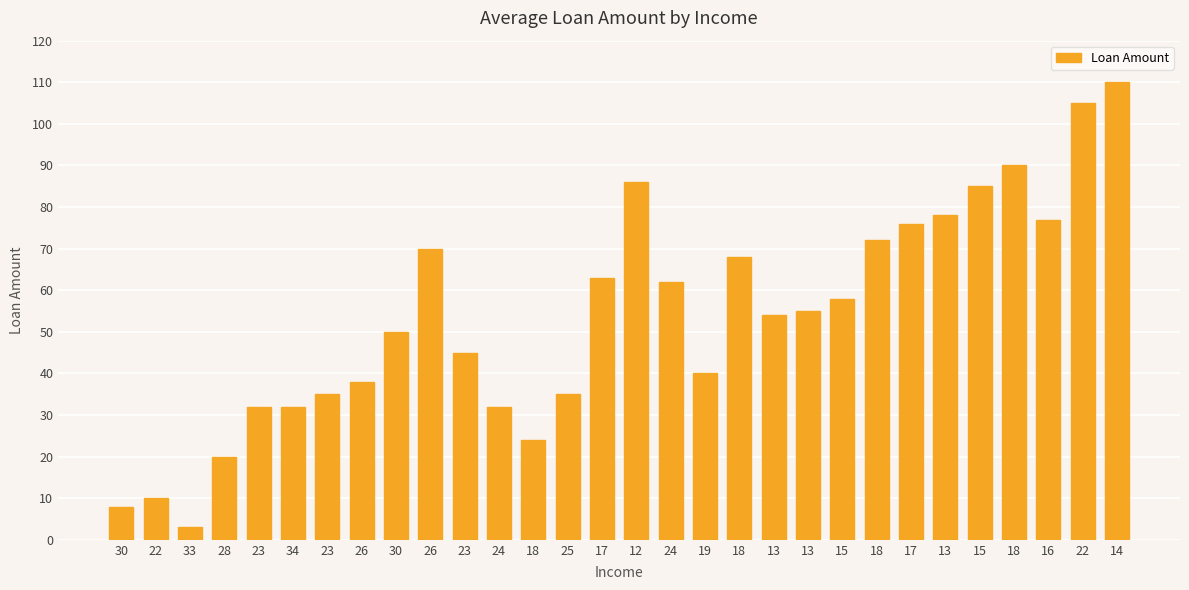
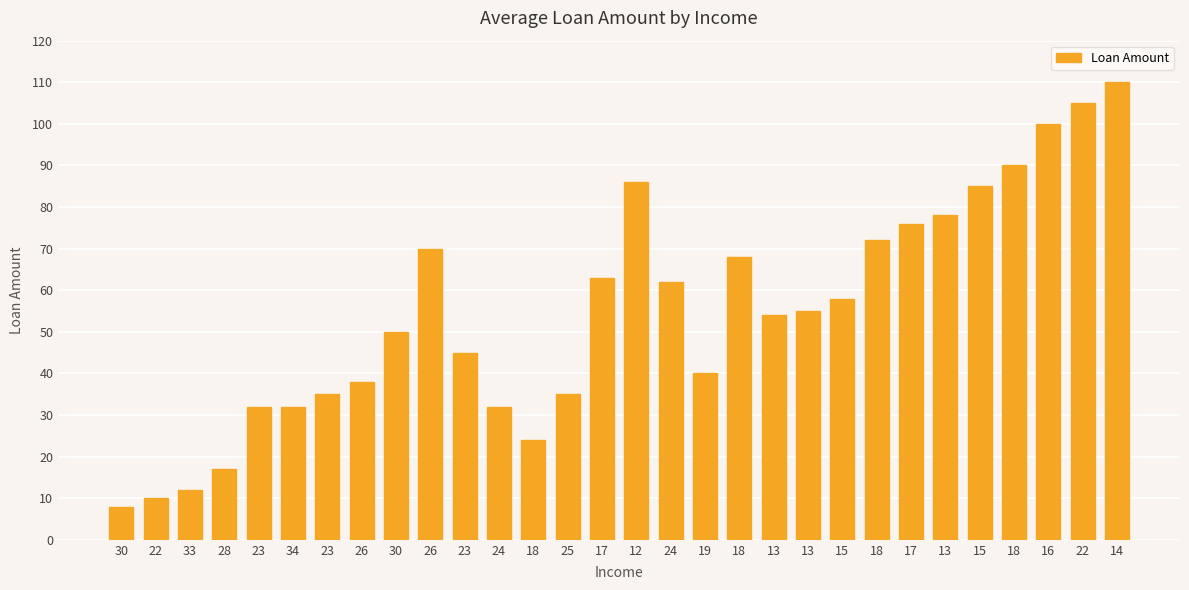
33: 3 -> 12
28: 20 -> 17
16: 77 -> 100
